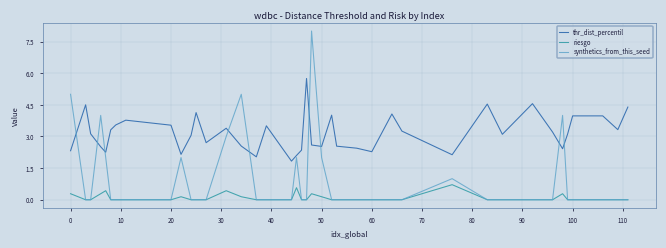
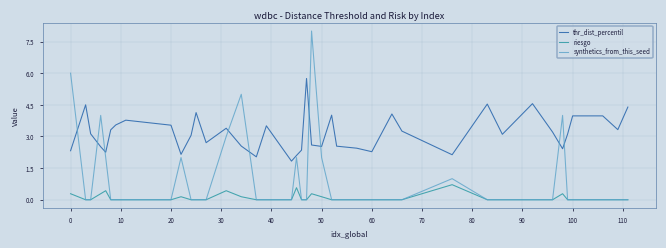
synthetics_from_this_seed, 0: 5 -> 6
